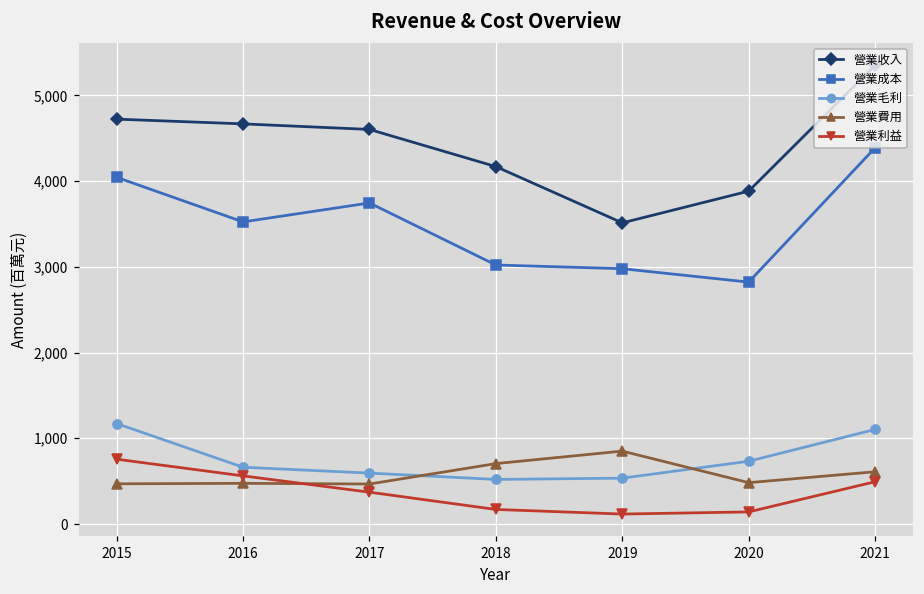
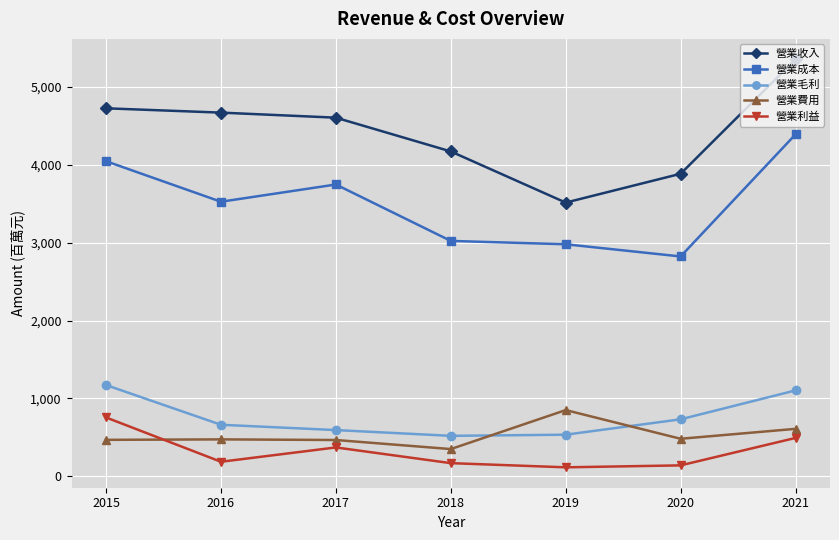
營業利益, 2016: 600 -> 200
營業費用, 2018: 700 -> 400
